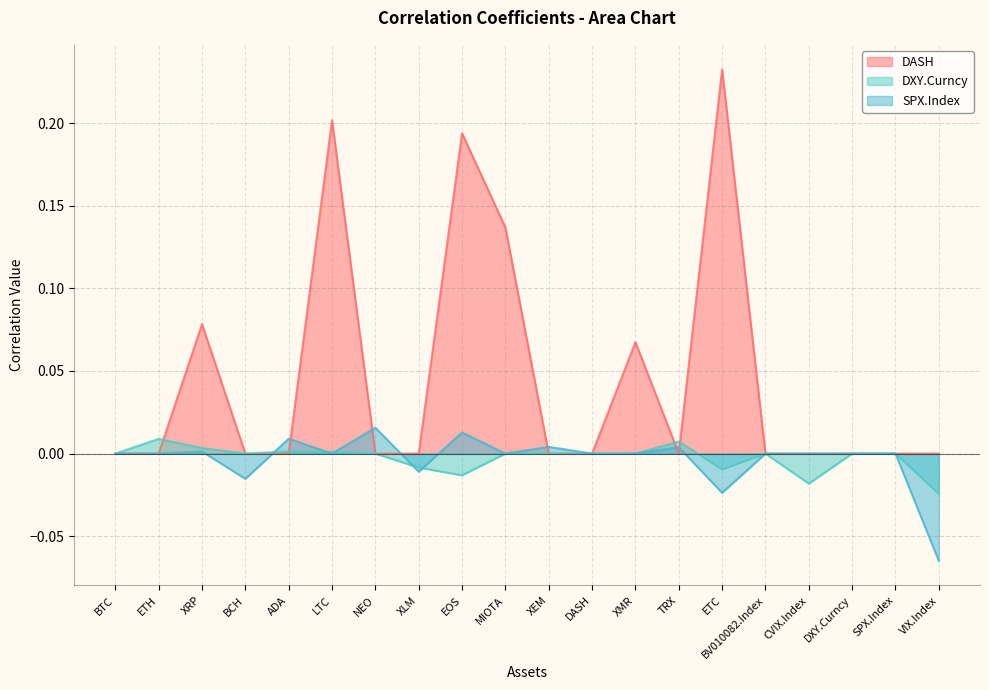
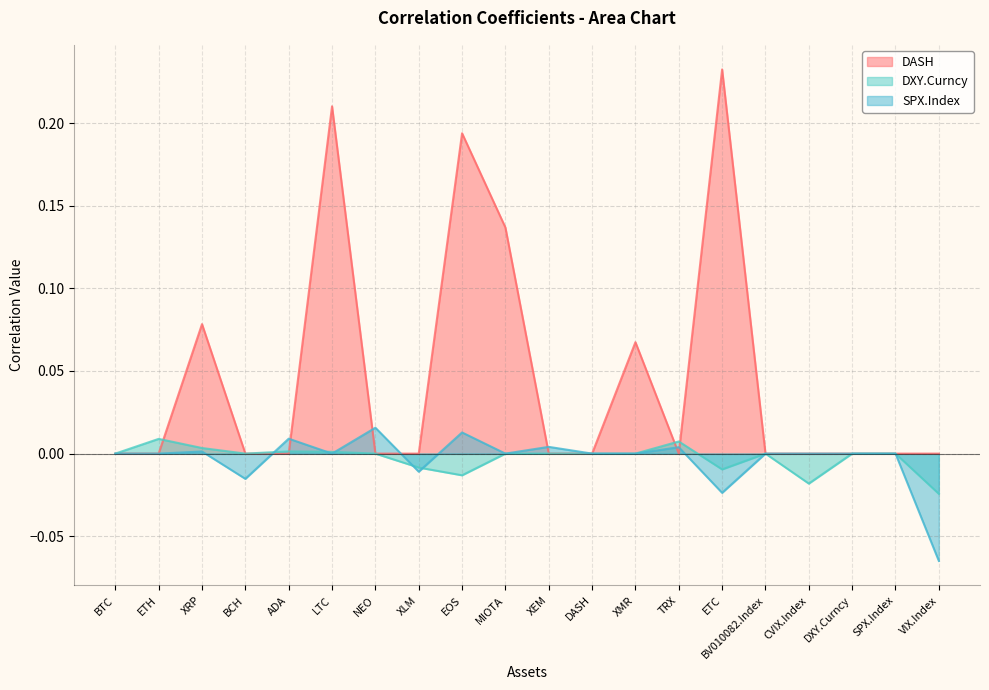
DASH, LTC: 0.202 -> 0.210
